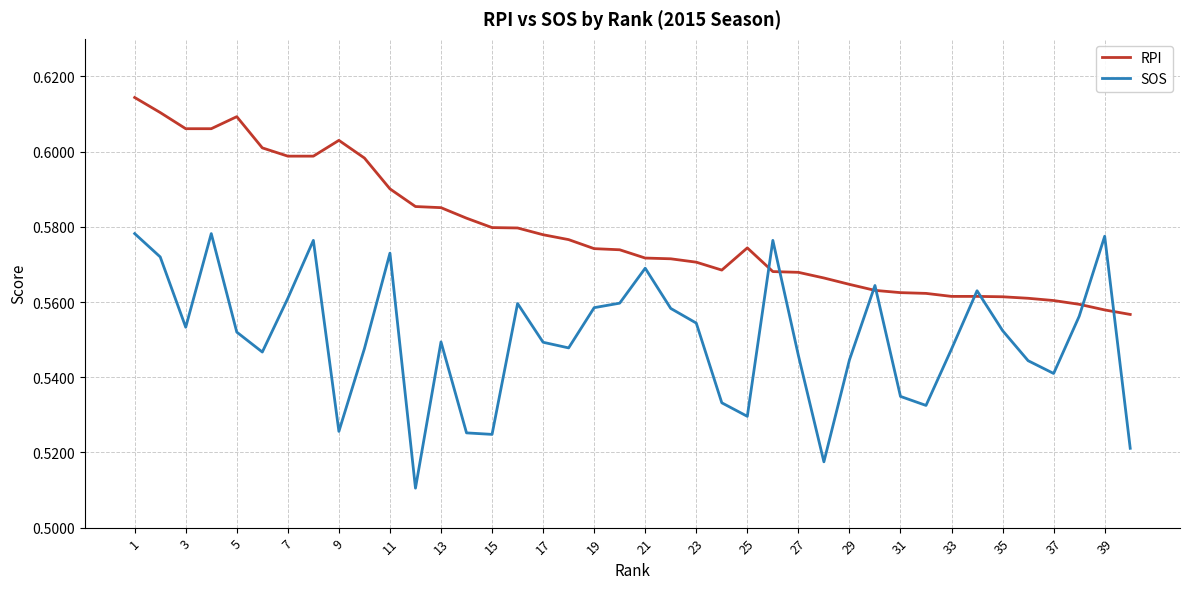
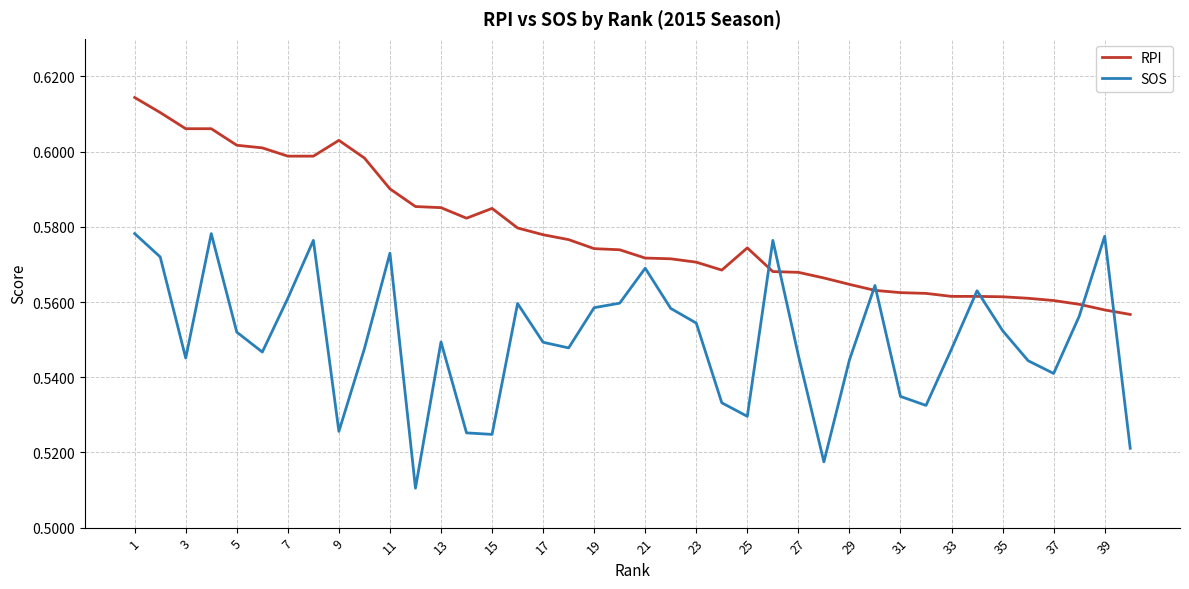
SOS, 3: 0.553 -> 0.545
RPI, 5: 0.609 -> 0.602
RPI, 15: 0.580 -> 0.585
